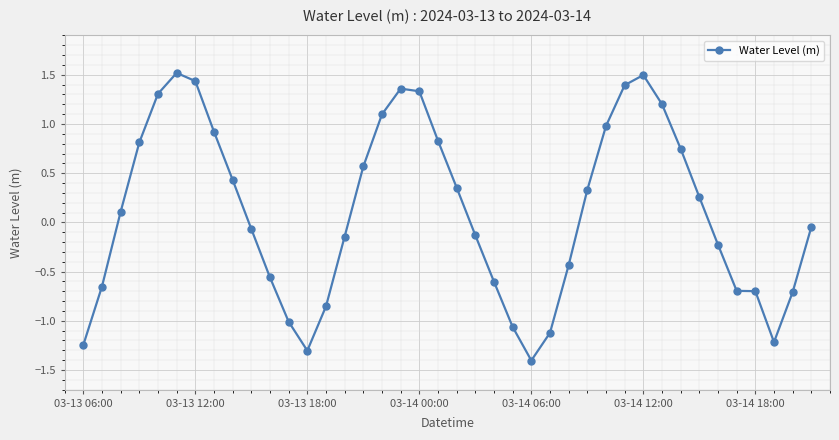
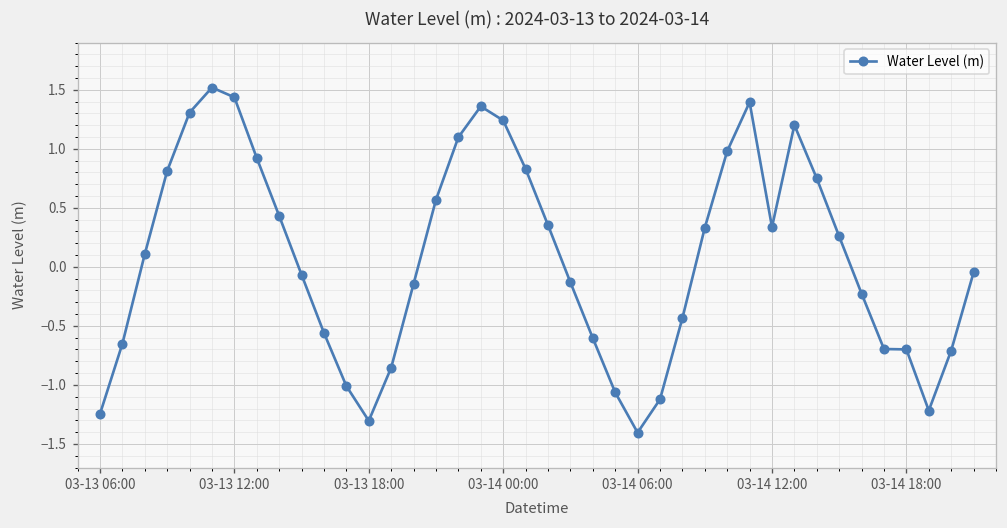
03-14 00:00: 1.3 -> 1.2
03-14 12:00: 1.5 -> 0.3
